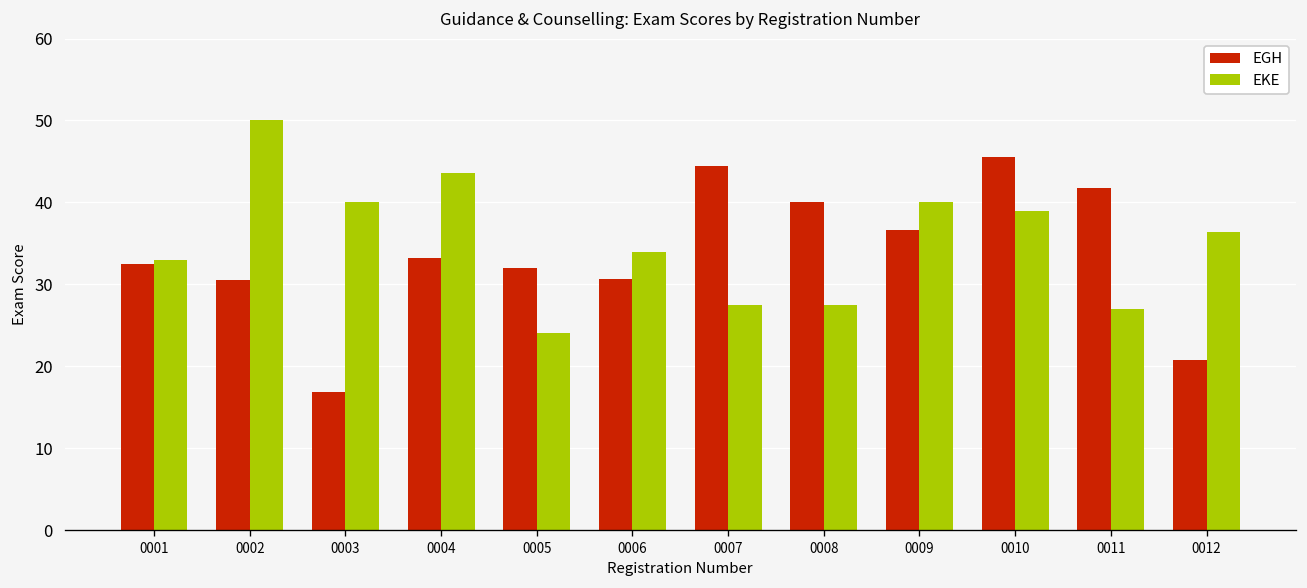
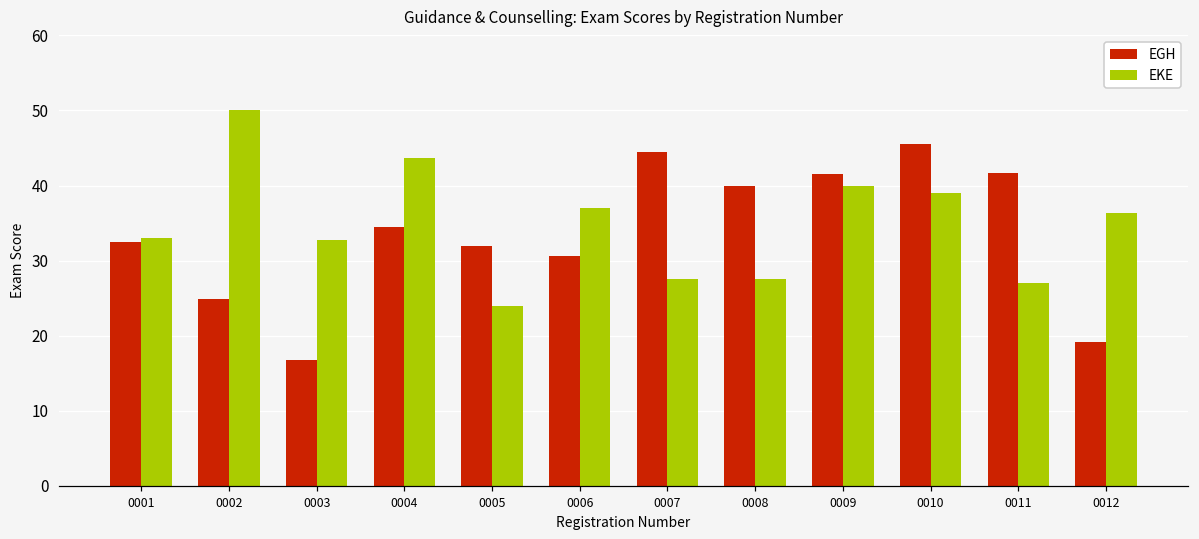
EGH, 0002: 31 -> 25
EKE, 0003: 40 -> 33
EGH, 0004: 33 -> 35
EKE, 0006: 34 -> 37
EGH, 0009: 37 -> 42
EGH, 0012: 21 -> 19
